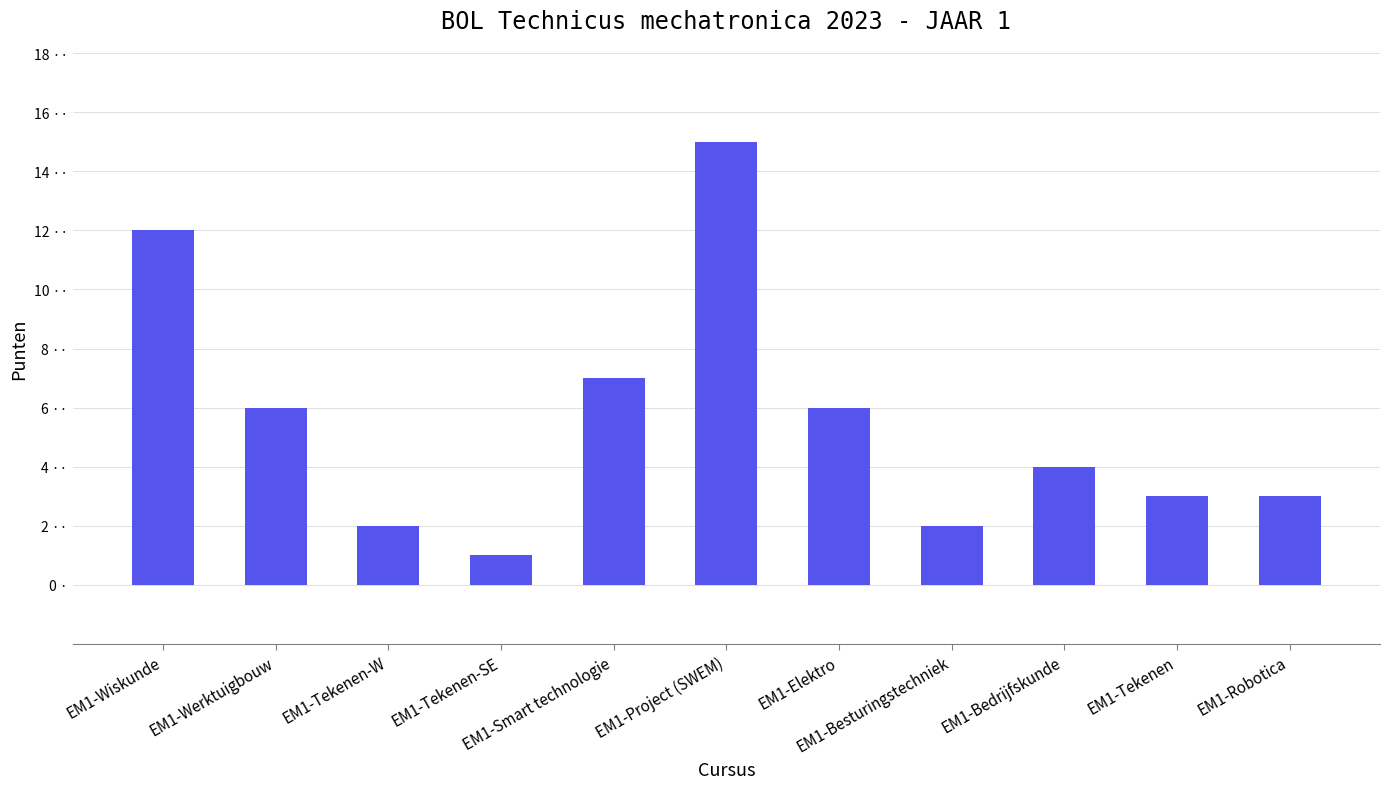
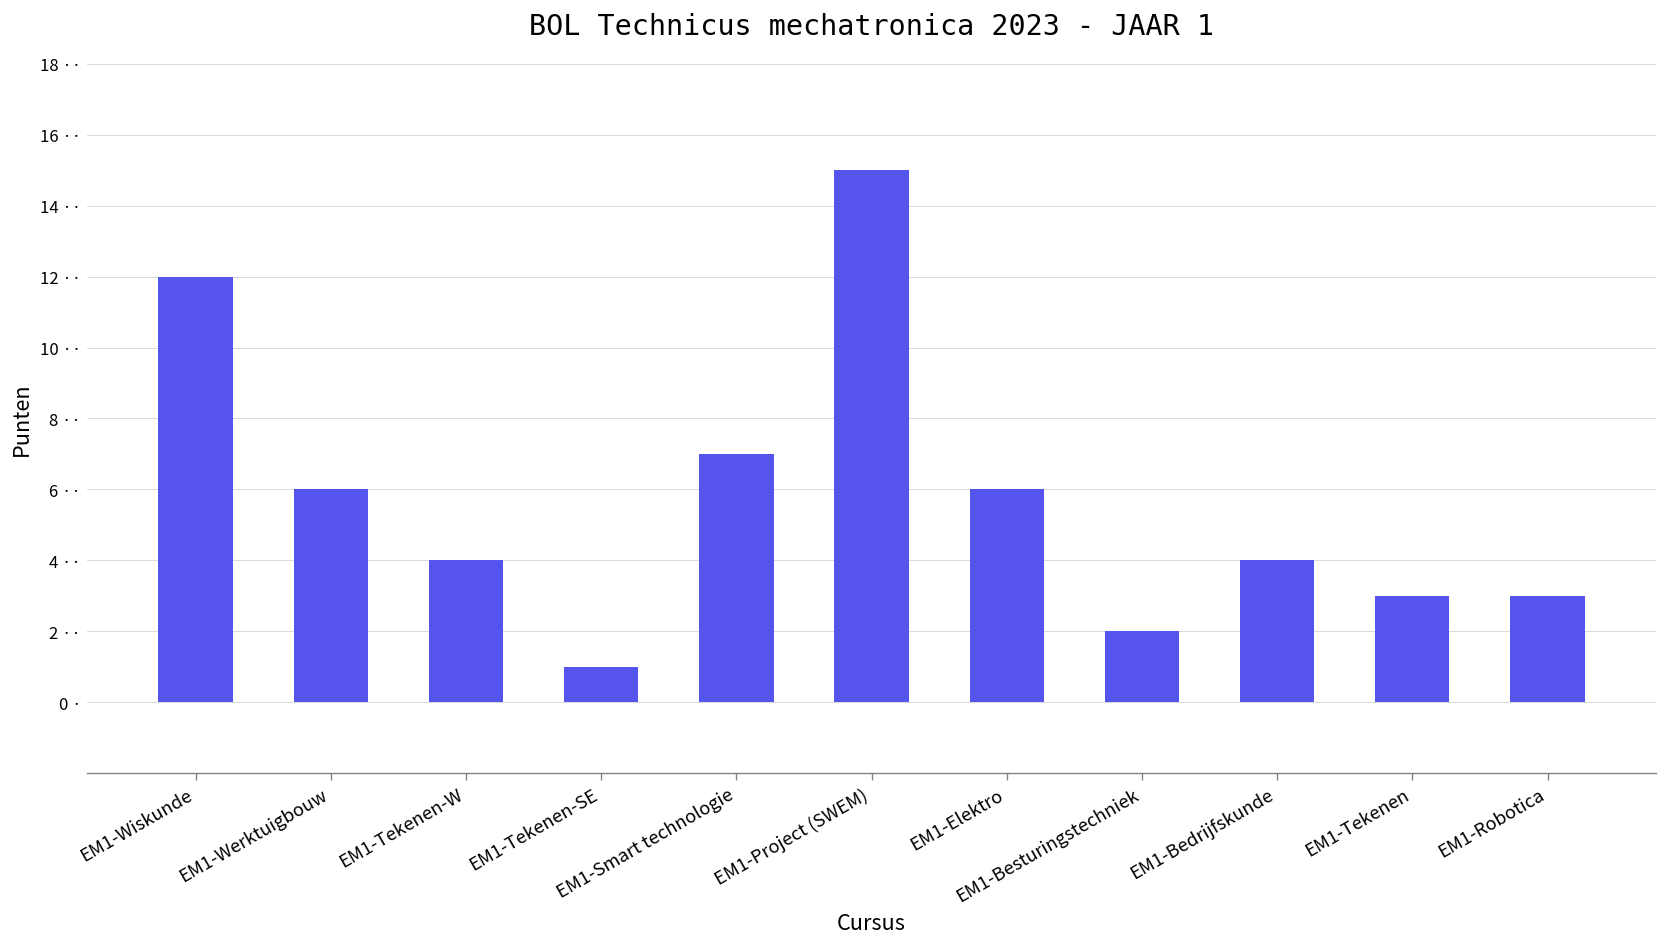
EM1-Tekenen-W: 2 ·· -> 4 ··
